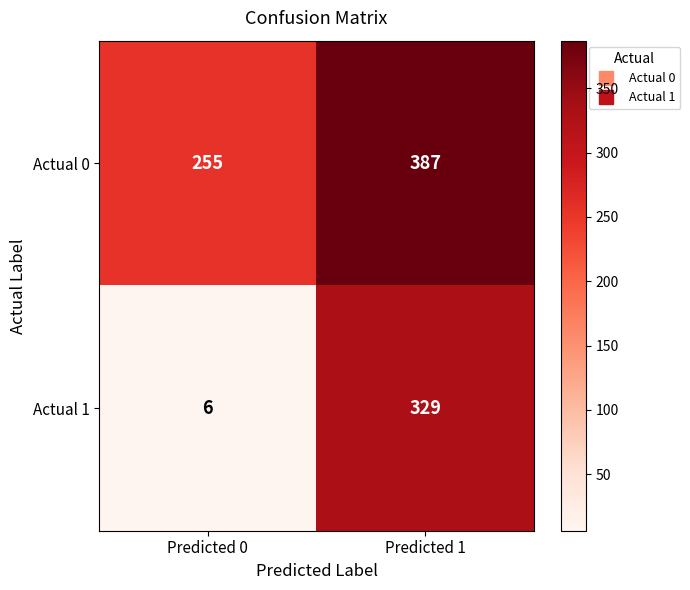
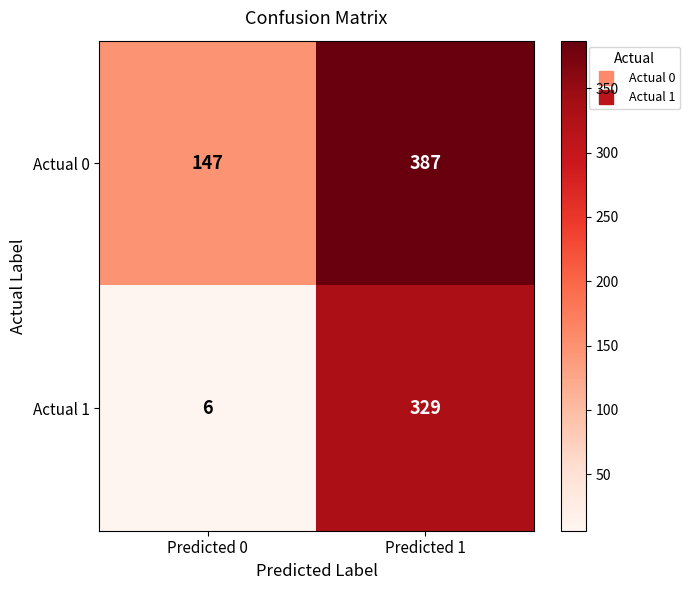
Actual 0, Predicted 0: 255 -> 147
